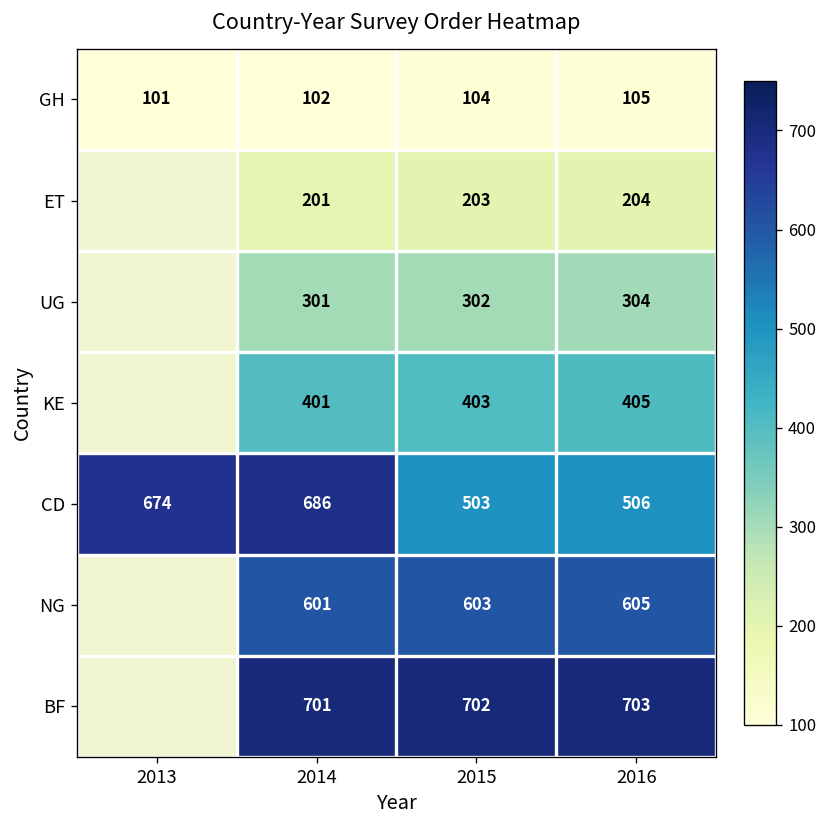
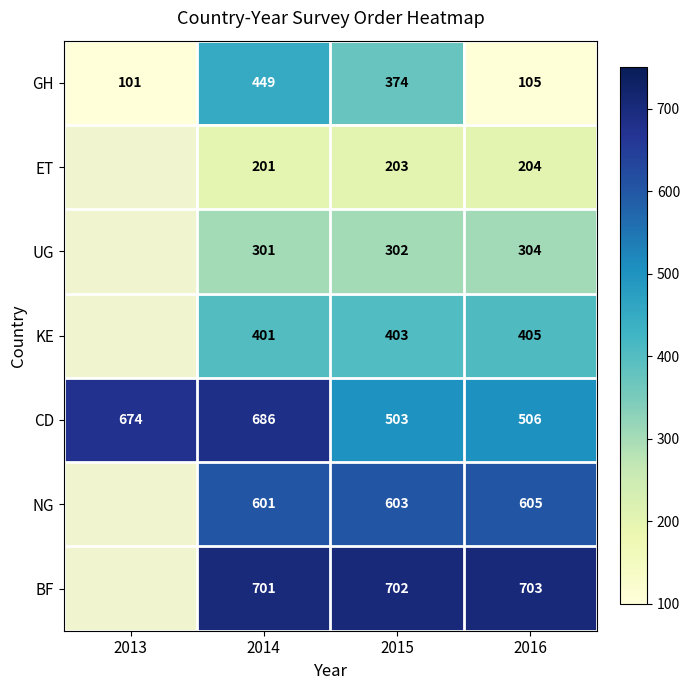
GH, 2014: 102 -> 449
GH, 2015: 104 -> 374
